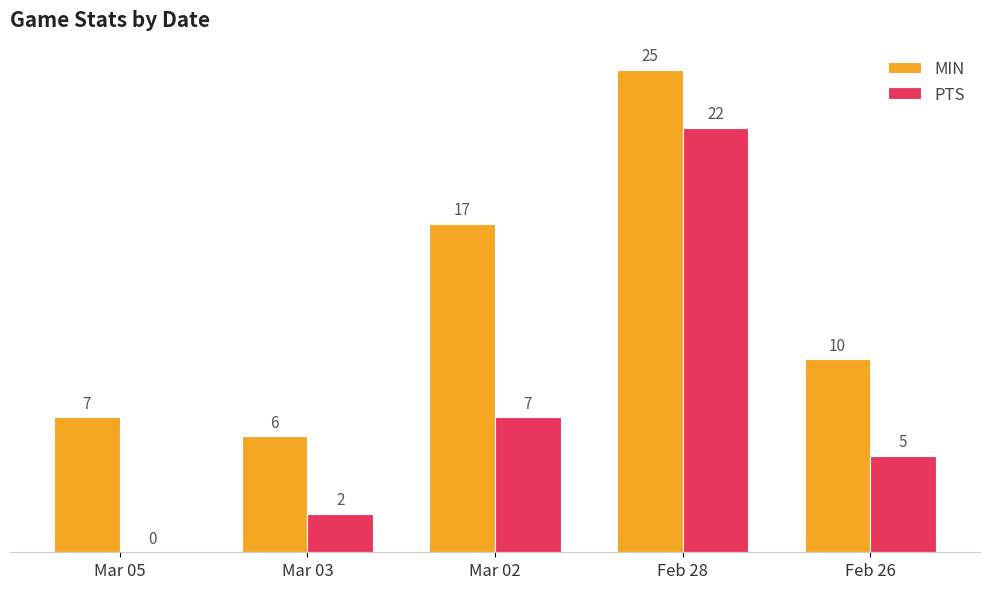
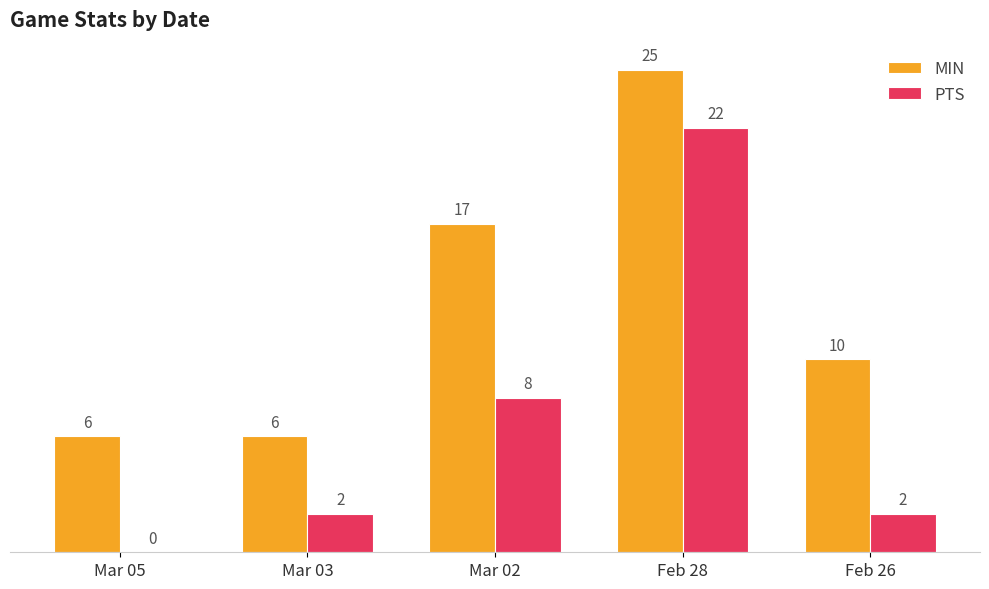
MIN, Mar 05: 7 -> 6
PTS, Mar 02: 7 -> 8
PTS, Feb 26: 5 -> 2
